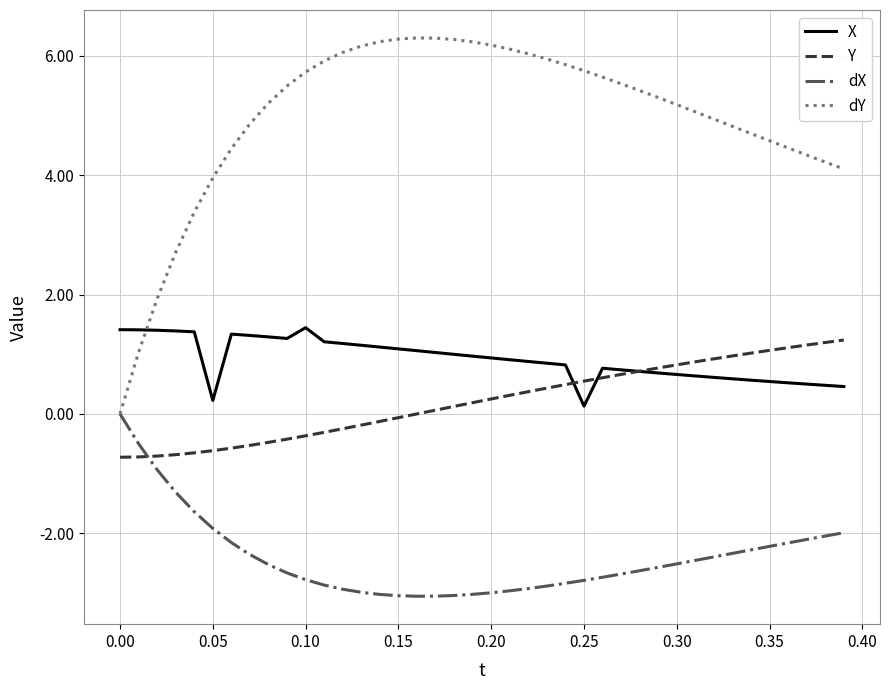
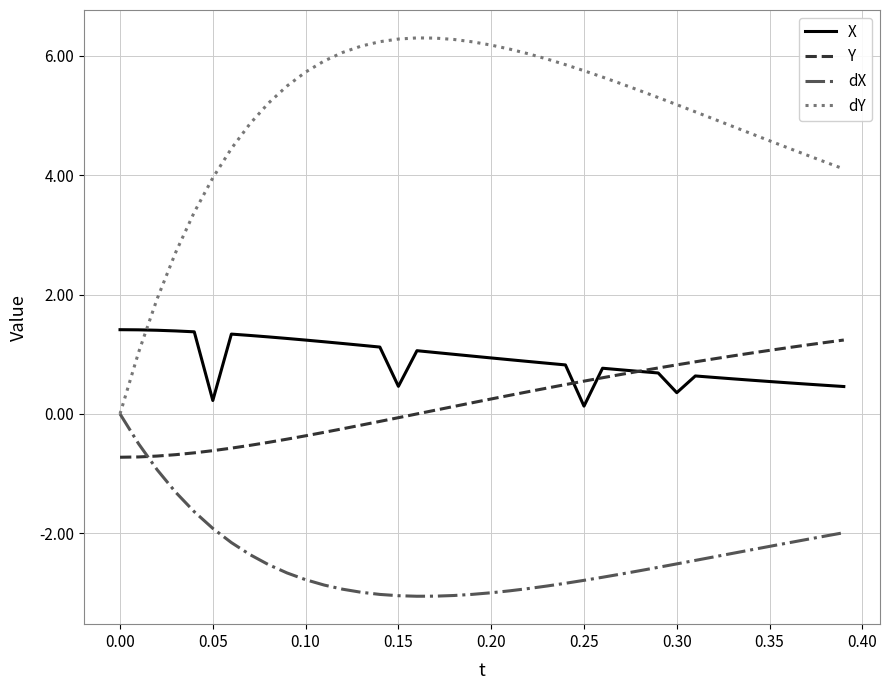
X, 0.10: 1.4 -> 1.2
X, 0.15: 1.1 -> 0.5
X, 0.30: 0.7 -> 0.4
